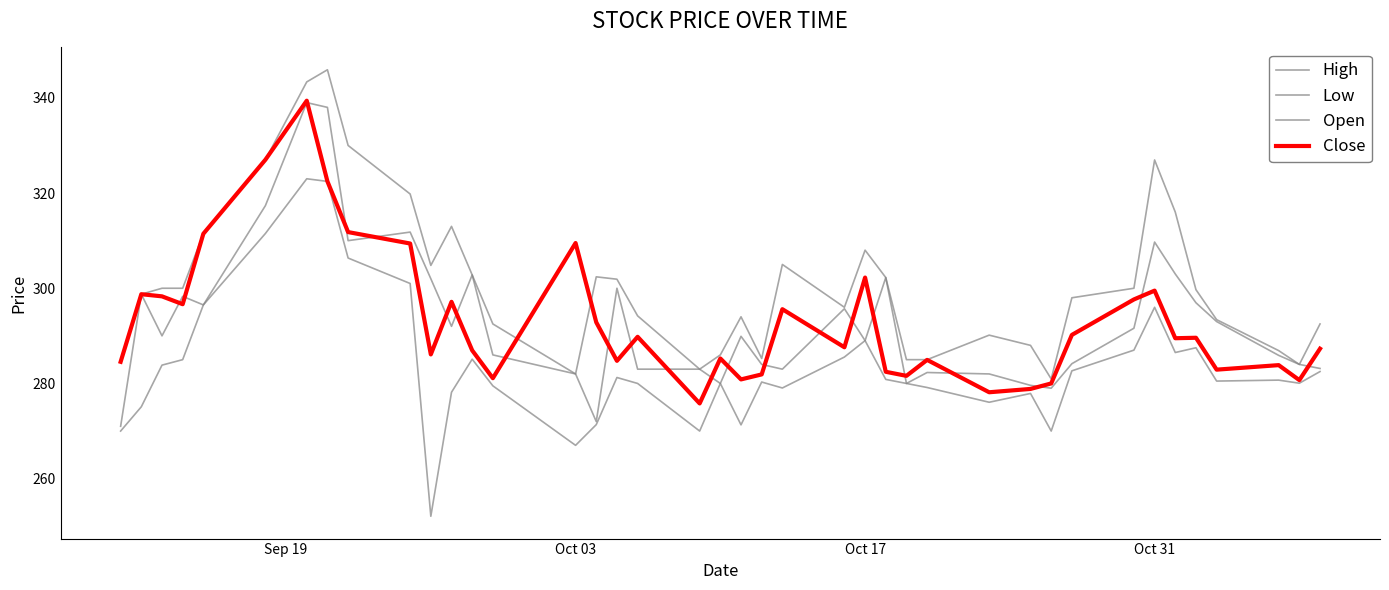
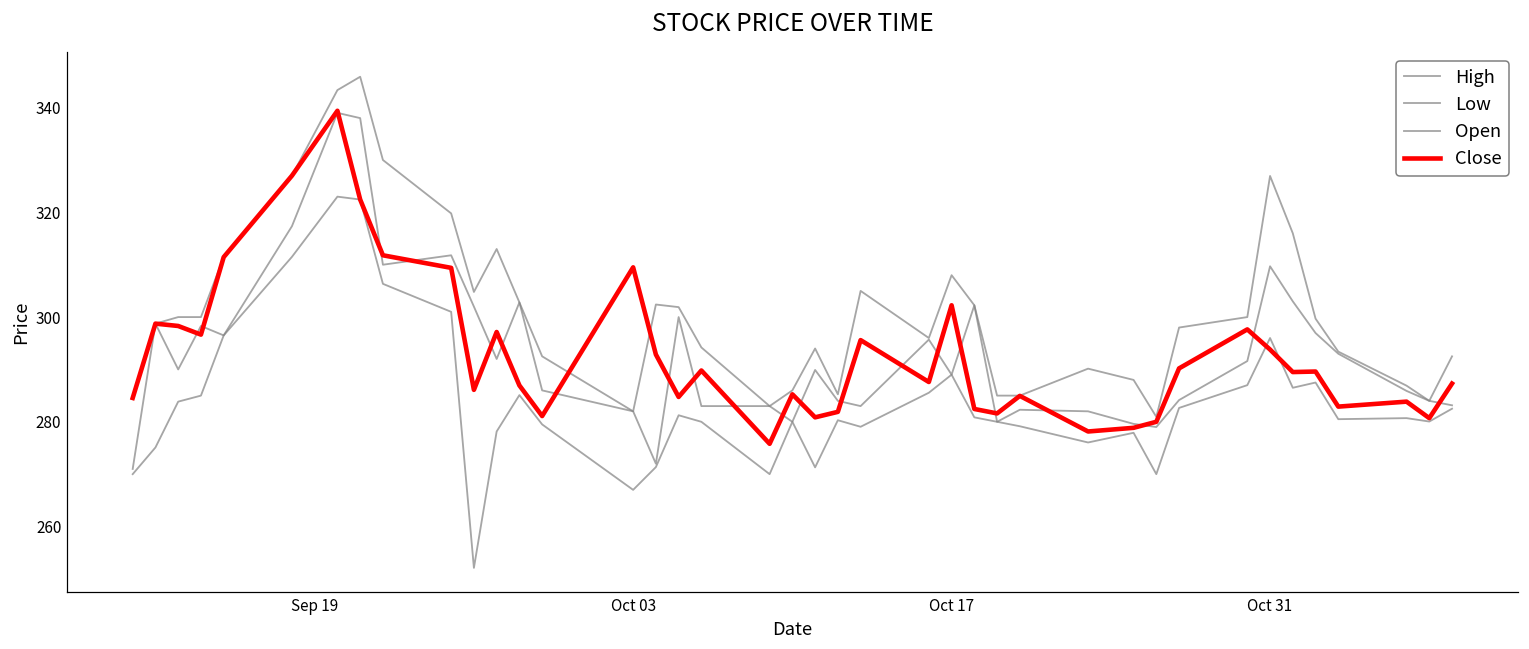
Close, Oct 31: 300 -> 294
